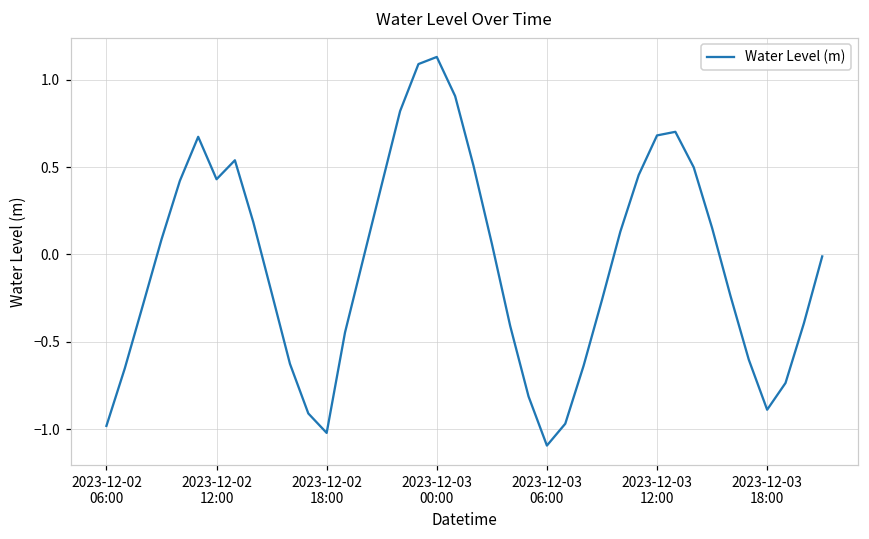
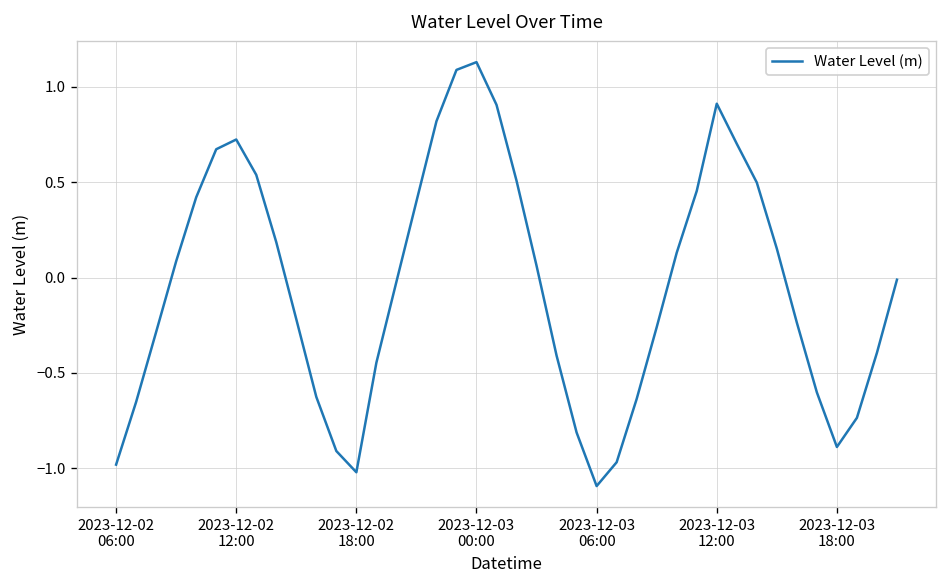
2023-12-02 12:00: 0.43 -> 0.72
2023-12-03 12:00: 0.68 -> 0.91
